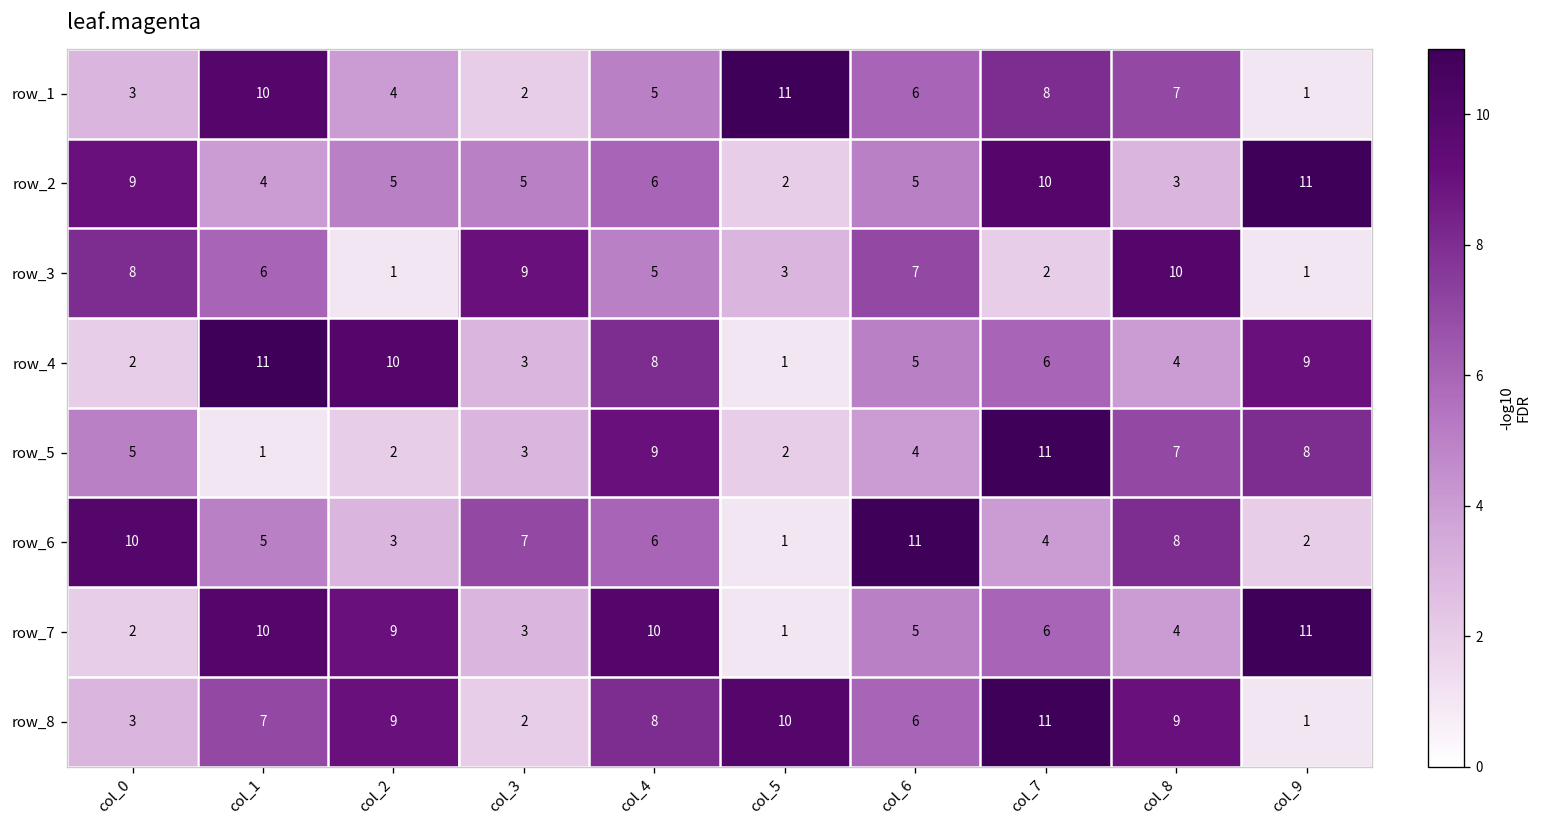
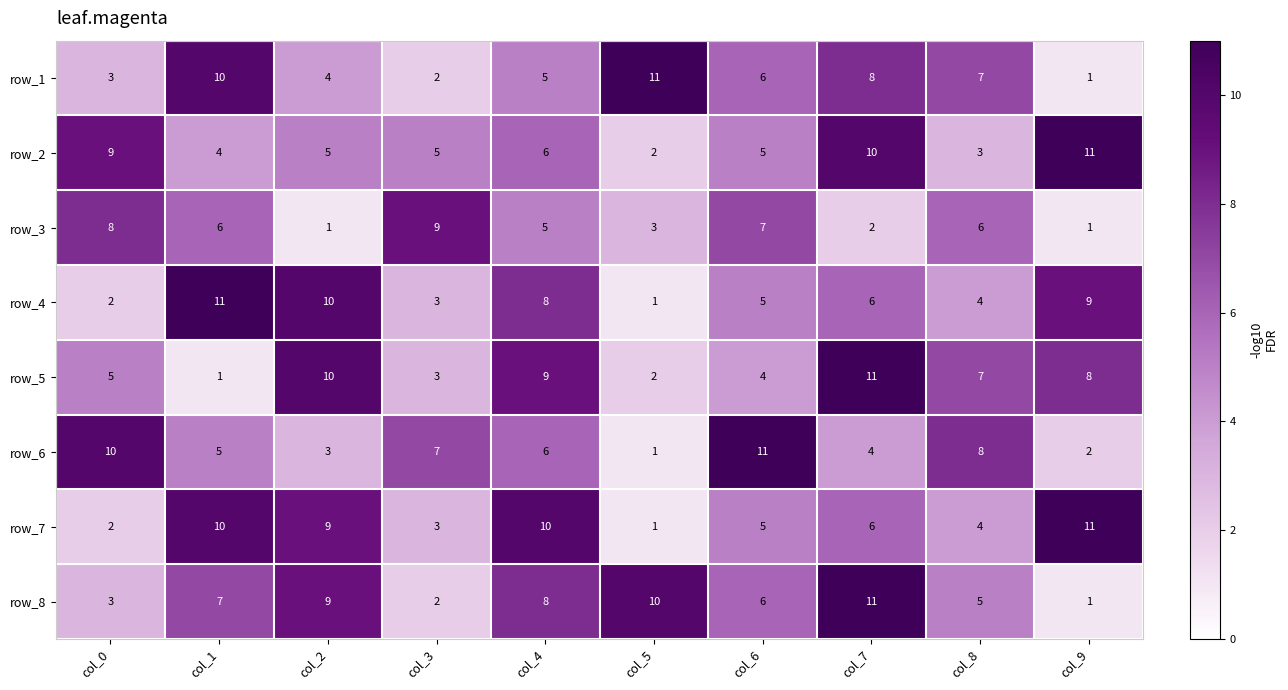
row_3, col_8: 10 -> 6
row_5, col_2: 2 -> 10
row_8, col_8: 9 -> 5
